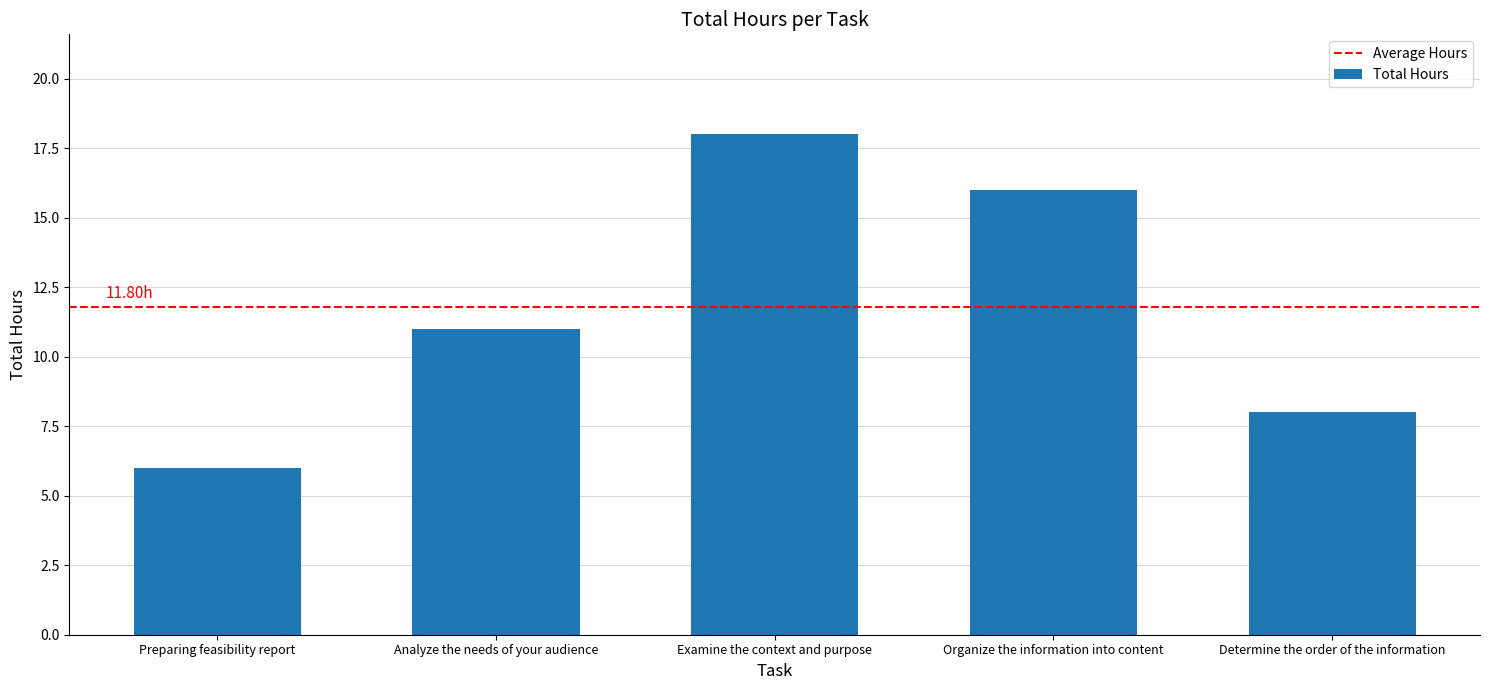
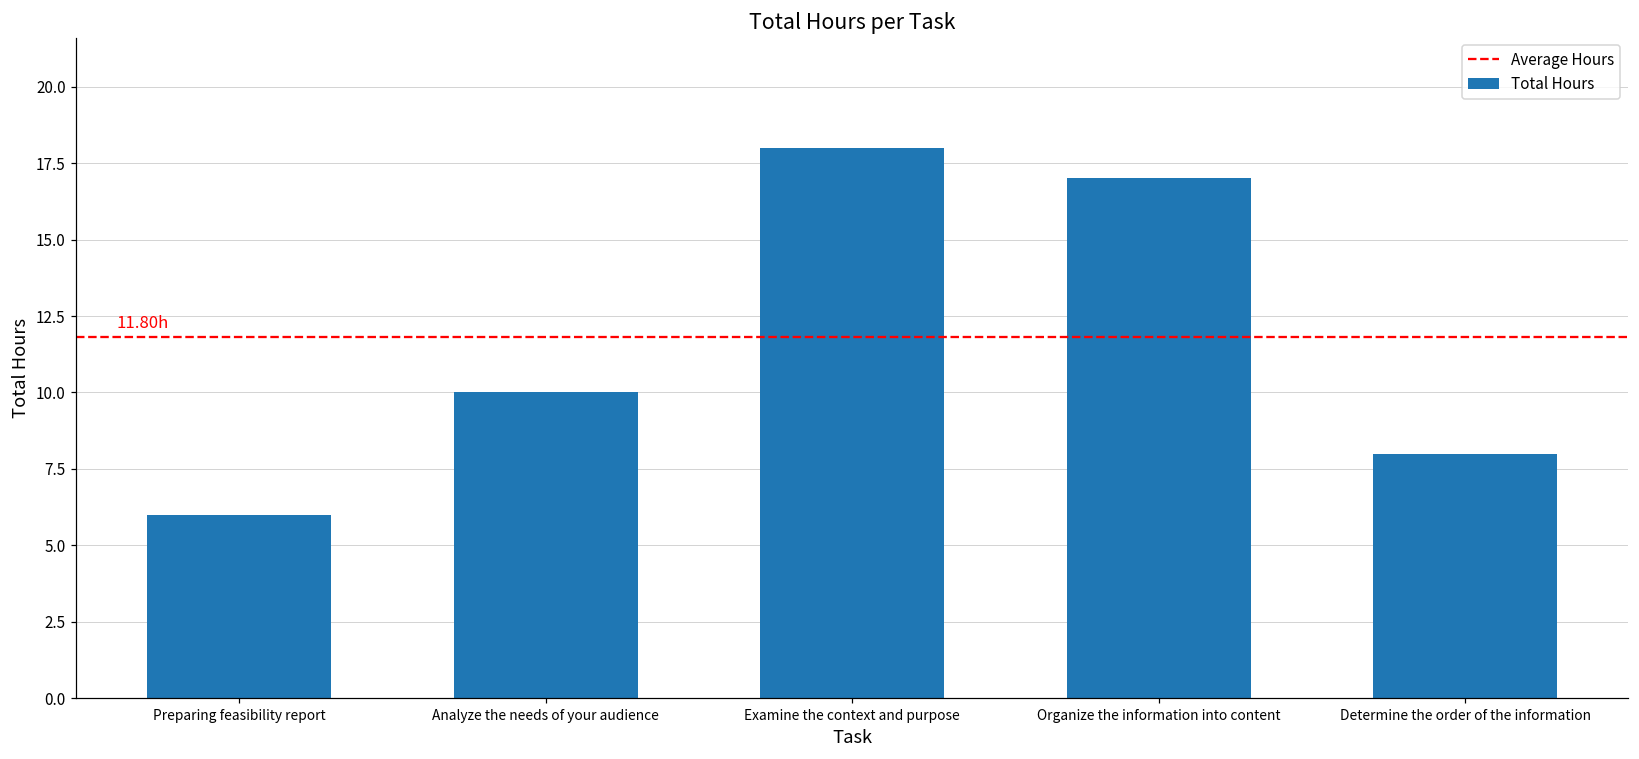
Analyze the needs of your audience: 11 -> 10
Organize the information into content: 16 -> 17
